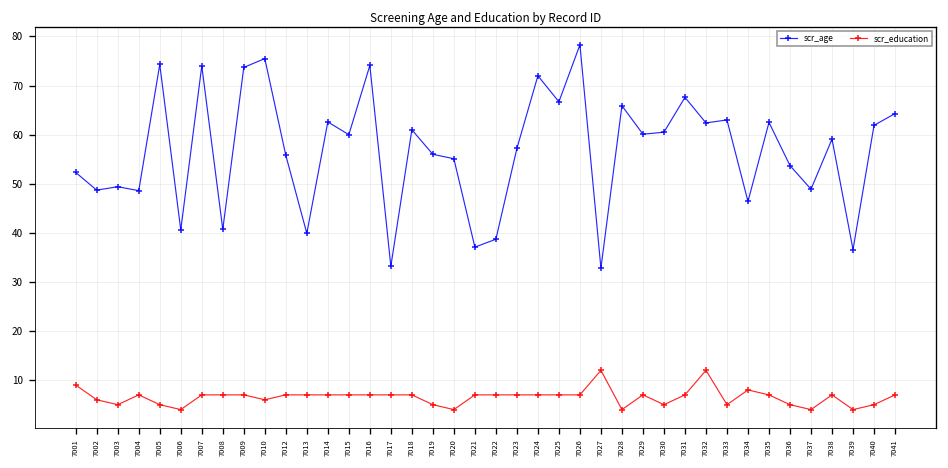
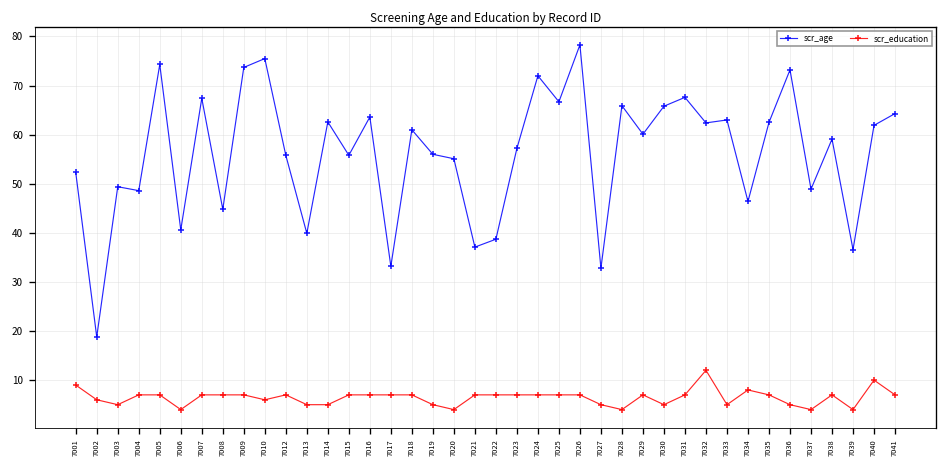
scr_age, 7002: 49 -> 19
scr_education, 7005: 5 -> 7
scr_age, 7007: 74 -> 67
scr_age, 7008: 41 -> 45
scr_education, 7013: 7 -> 5
scr_education, 7014: 7 -> 5
scr_age, 7015: 60 -> 56
scr_age, 7016: 74 -> 64
scr_education, 7027: 12 -> 5
scr_age, 7030: 61 -> 66
scr_age, 7036: 54 -> 73
scr_education, 7040: 5 -> 10
